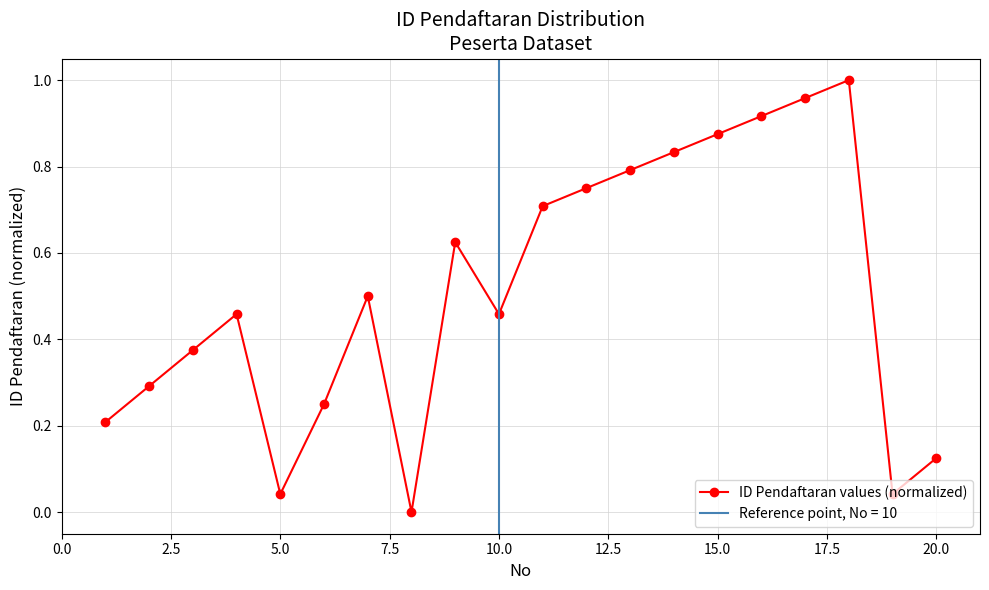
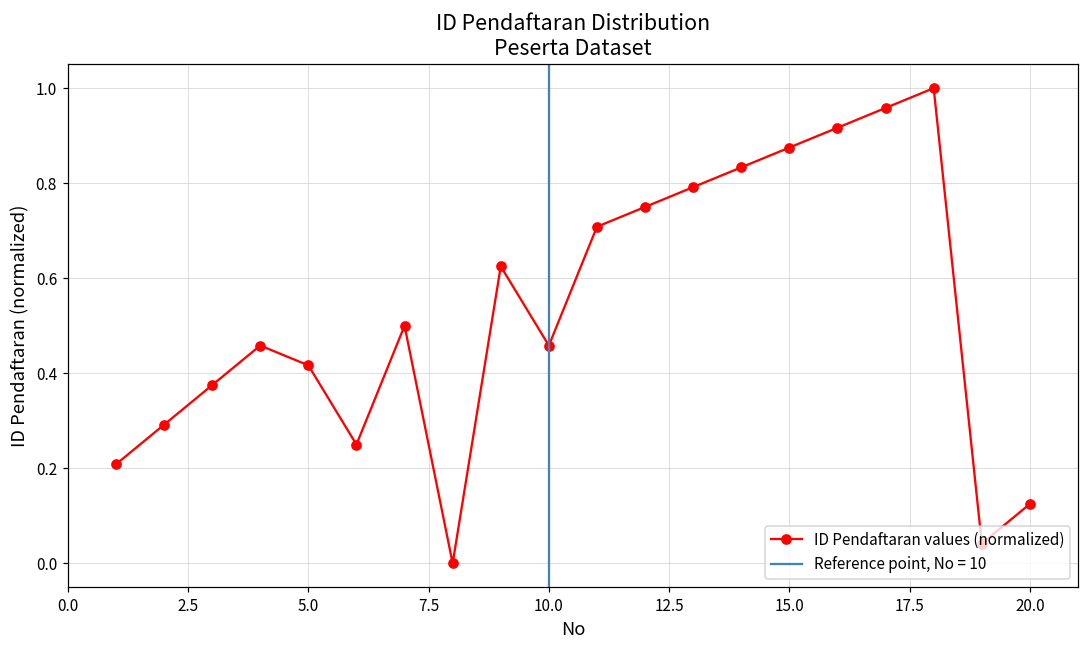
5.0: 0.04 -> 0.42
